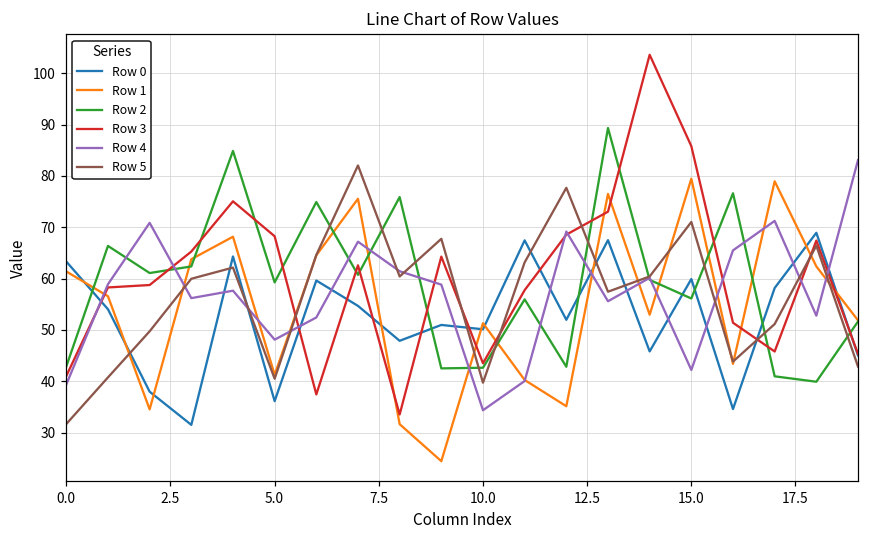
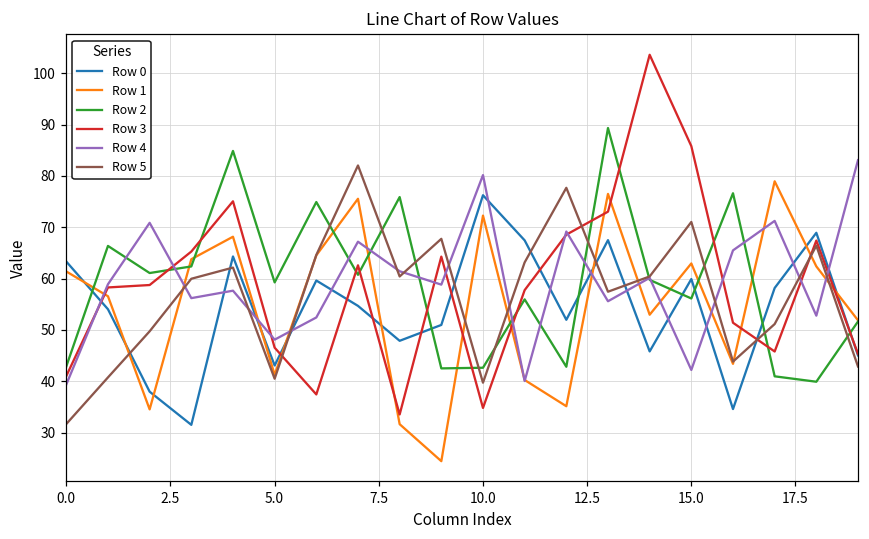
Row 0, 5.0: 36 -> 43
Row 3, 5.0: 68 -> 47
Row 0, 10.0: 50 -> 76
Row 1, 10.0: 51 -> 72
Row 3, 10.0: 44 -> 35
Row 4, 10.0: 34 -> 80
Row 1, 15.0: 79 -> 63
